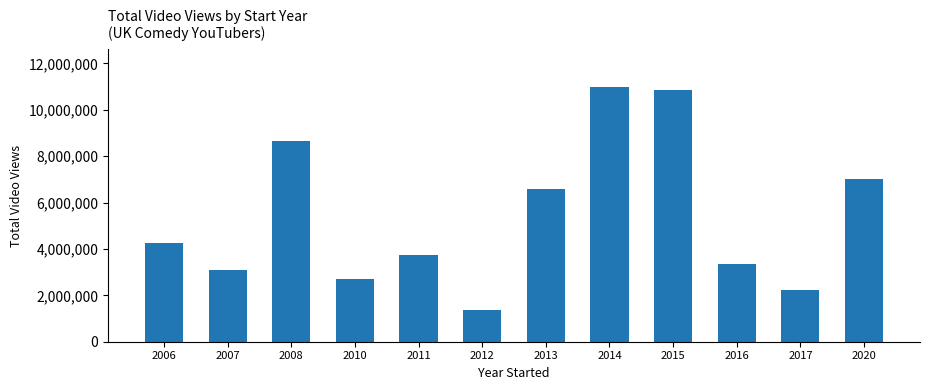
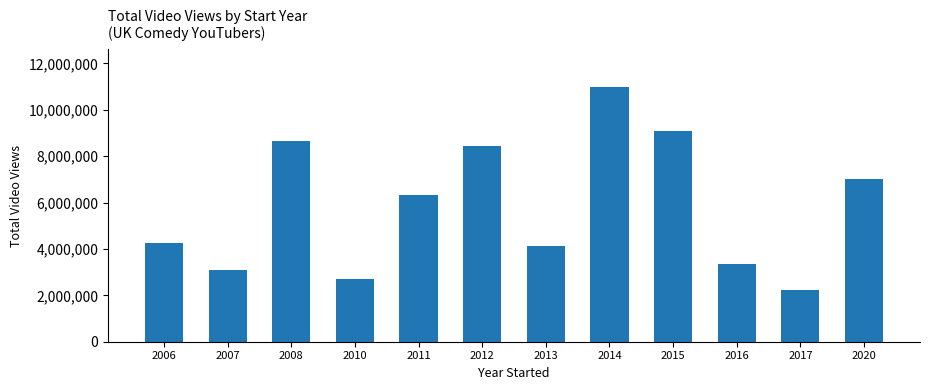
2011: 3,700,000 -> 6,300,000
2012: 1,400,000 -> 8,400,000
2013: 6,600,000 -> 4,100,000
2015: 10,900,000 -> 9,100,000
